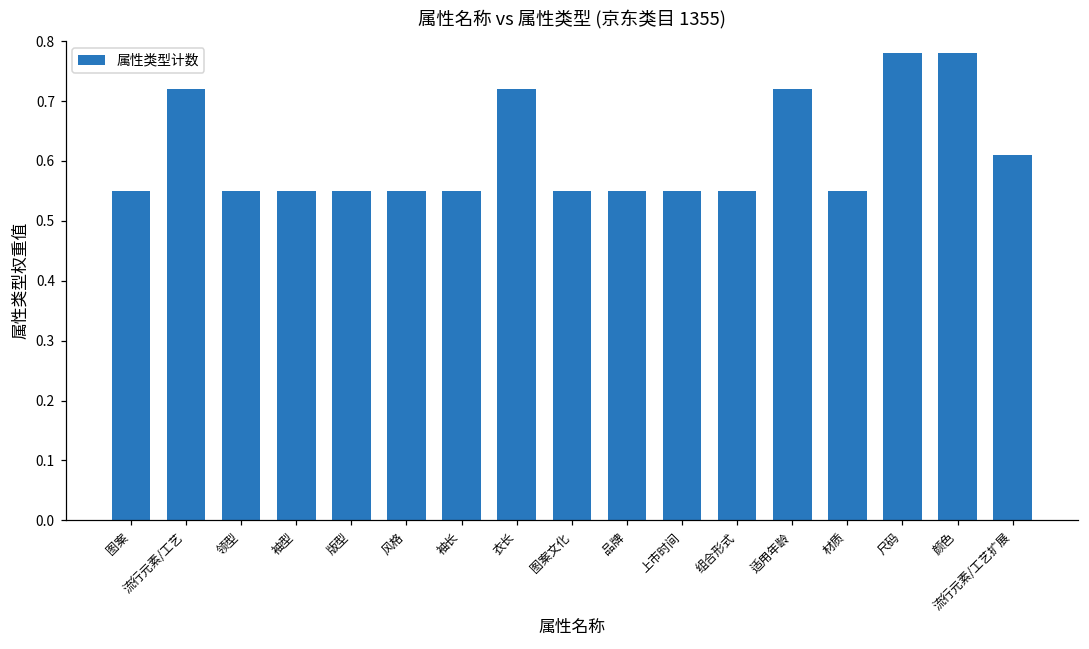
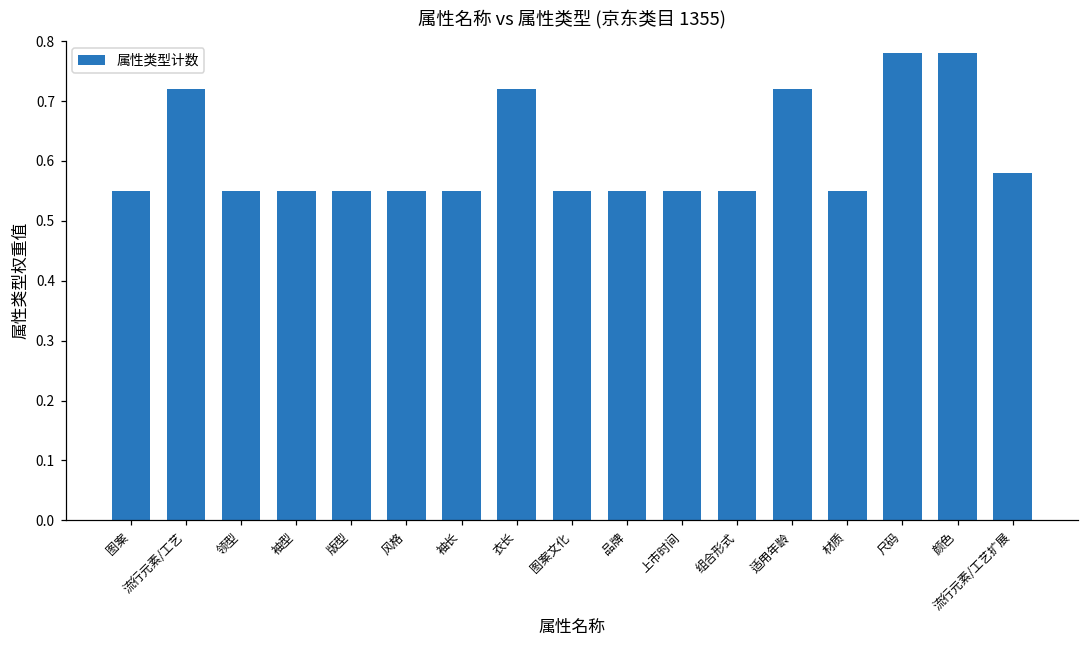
流行元素/工艺扩展: 0.61 -> 0.58
